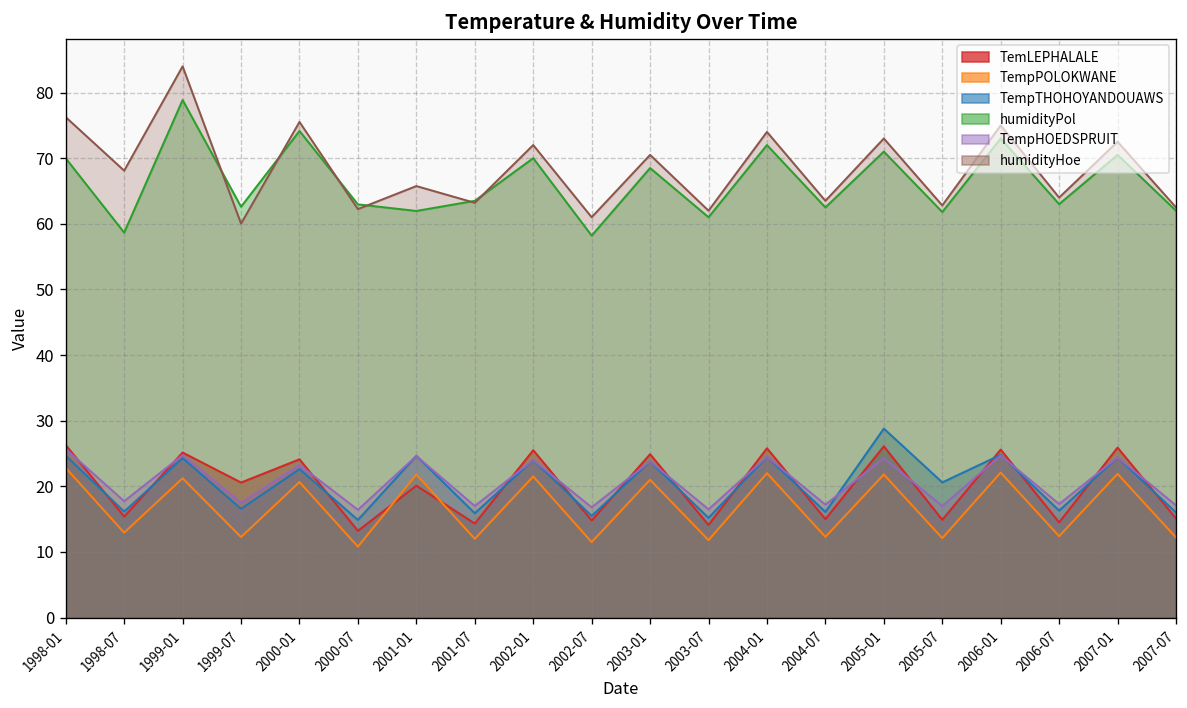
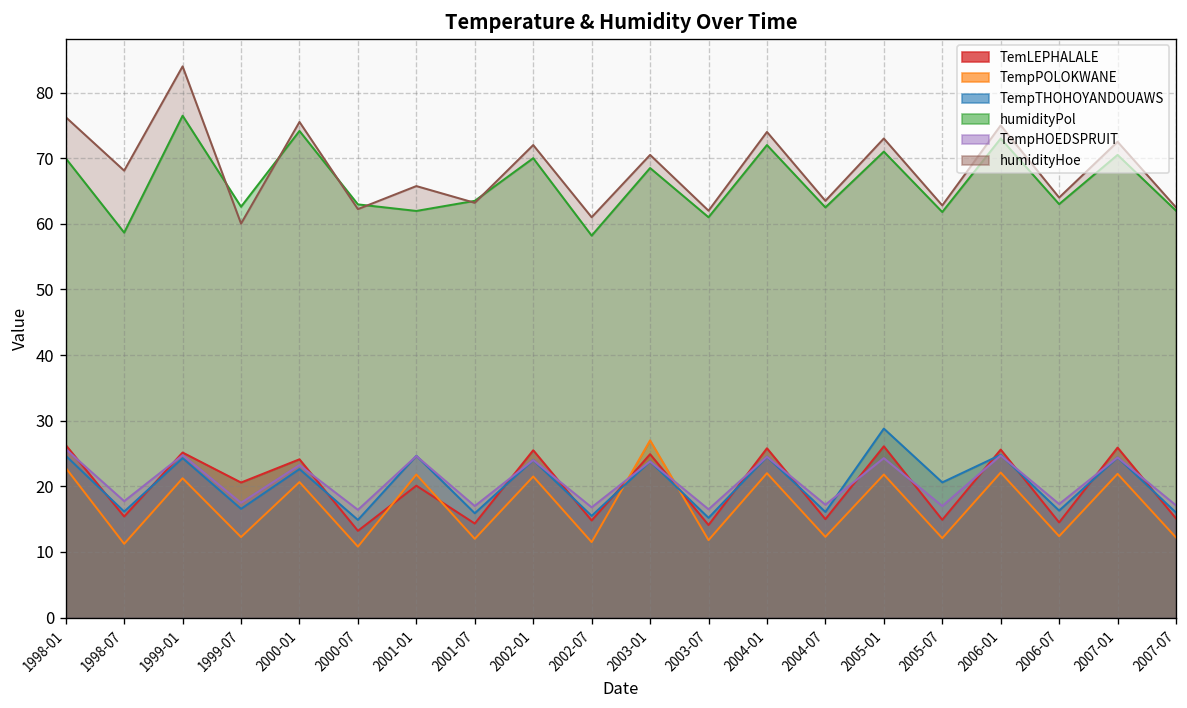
TempPOLOKWANE, 1998-07: 13 -> 11
humidityPol, 1999-01: 79 -> 76
TempPOLOKWANE, 2003-01: 21 -> 27
